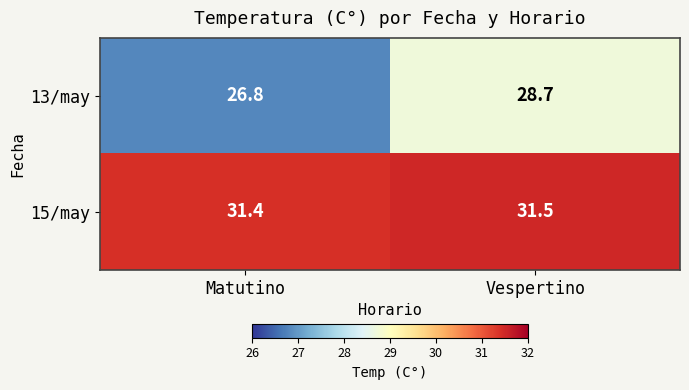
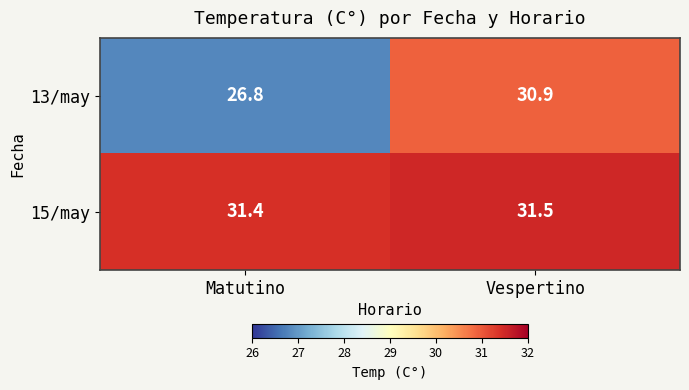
13/may, Vespertino: 28.7 -> 30.9
